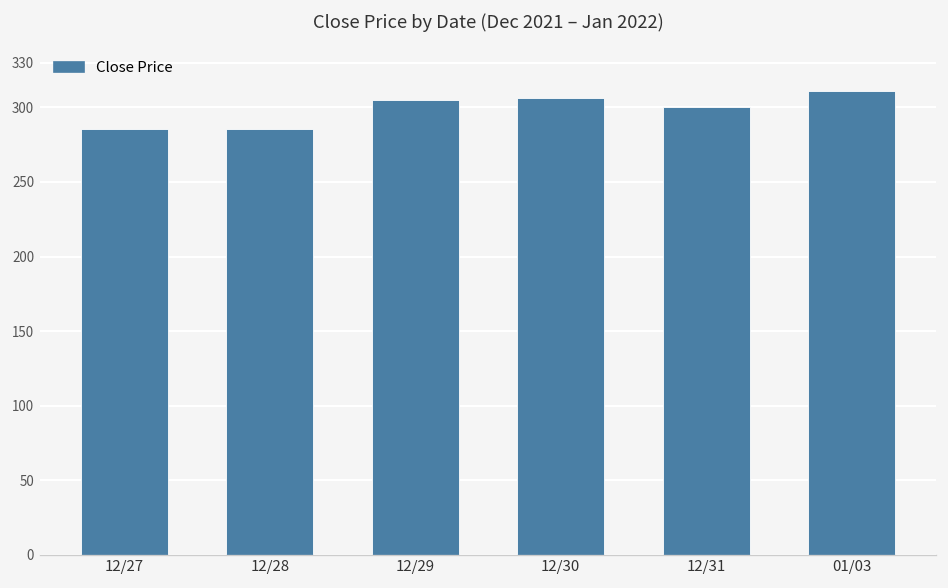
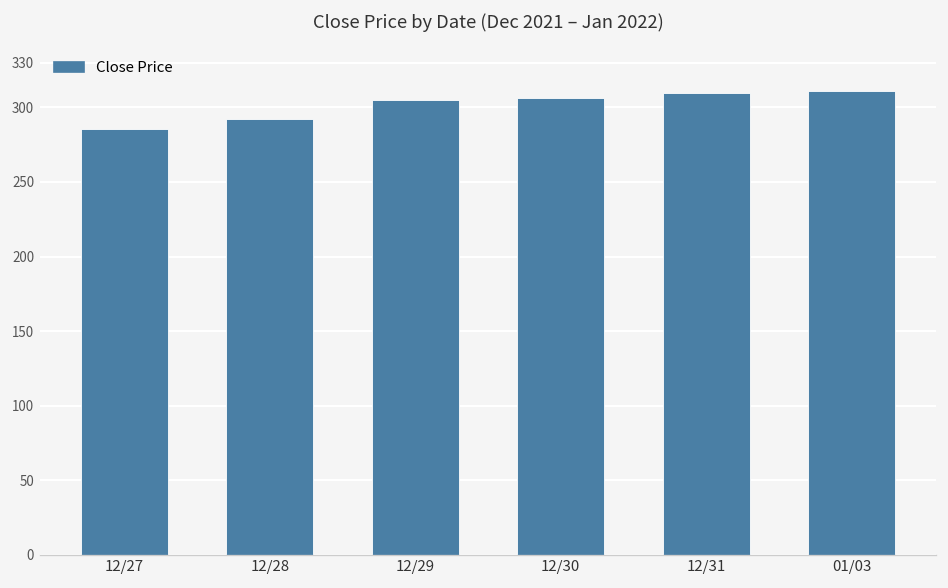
12/28: 285 -> 292
12/31: 300 -> 310
